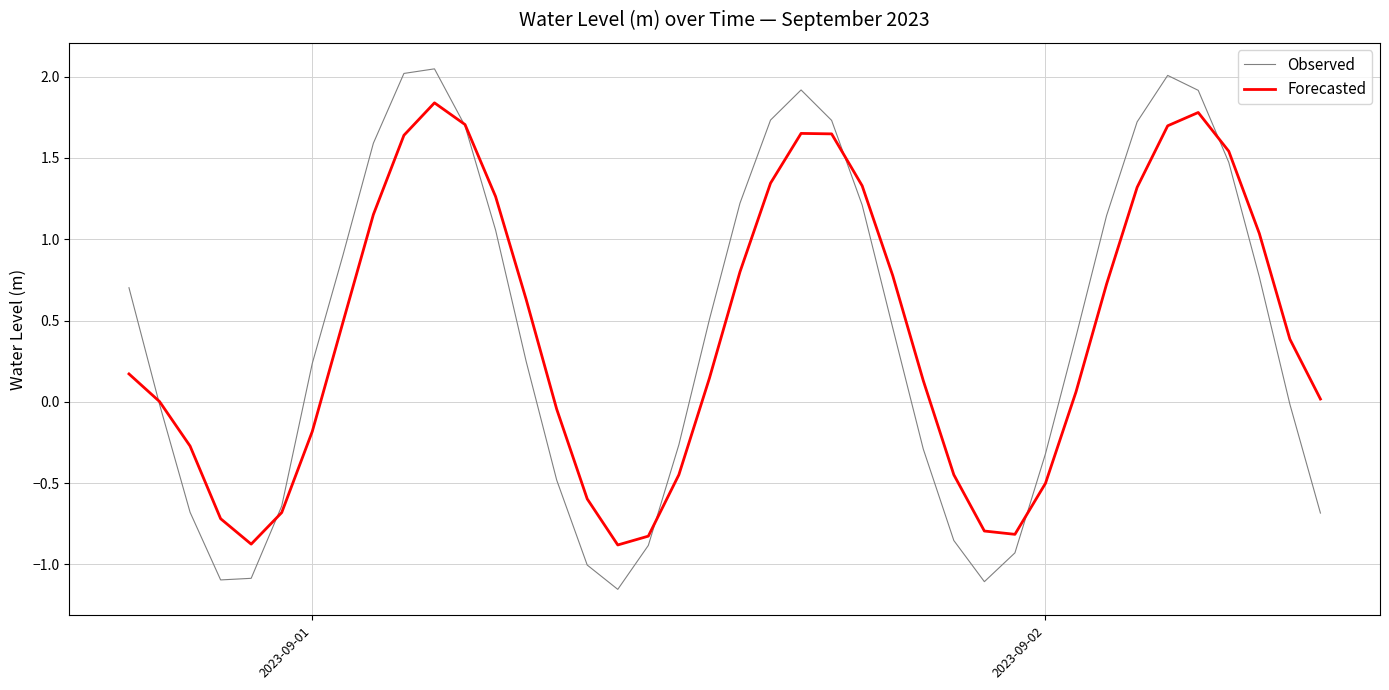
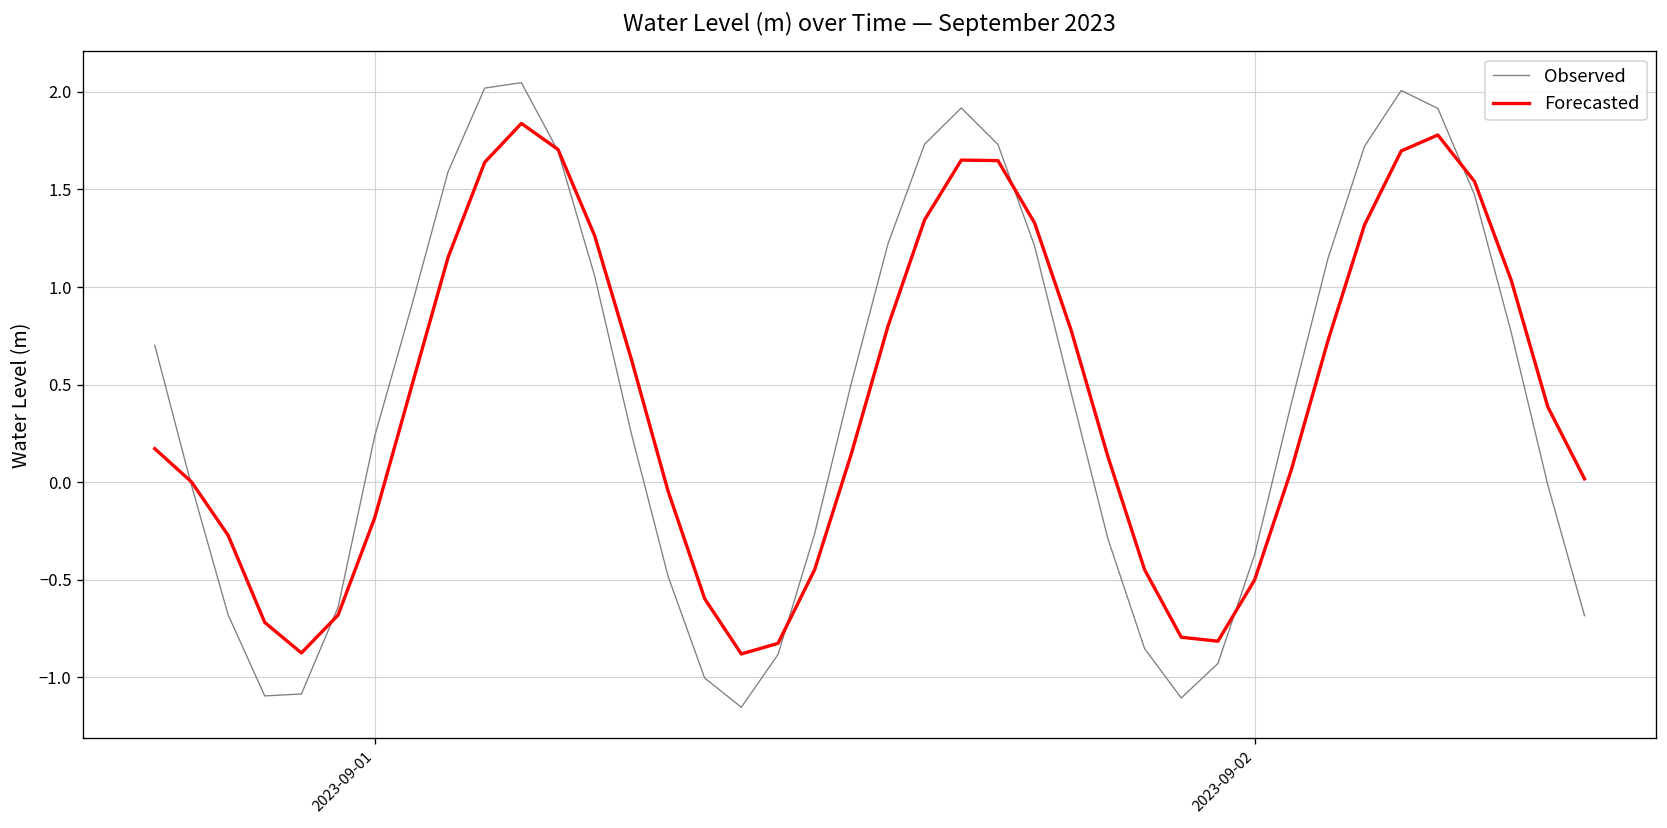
Observed, 2023-09-02: -0.32 -> -0.37
